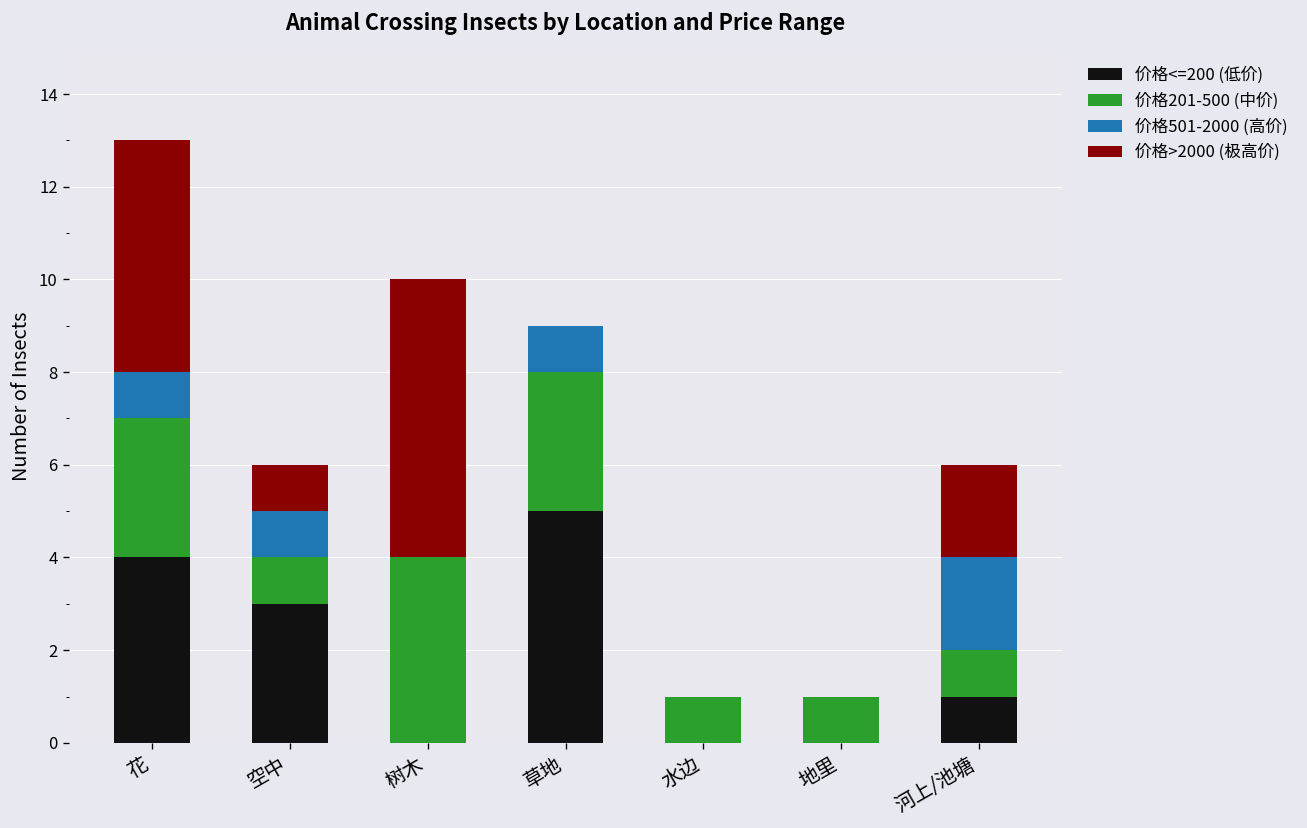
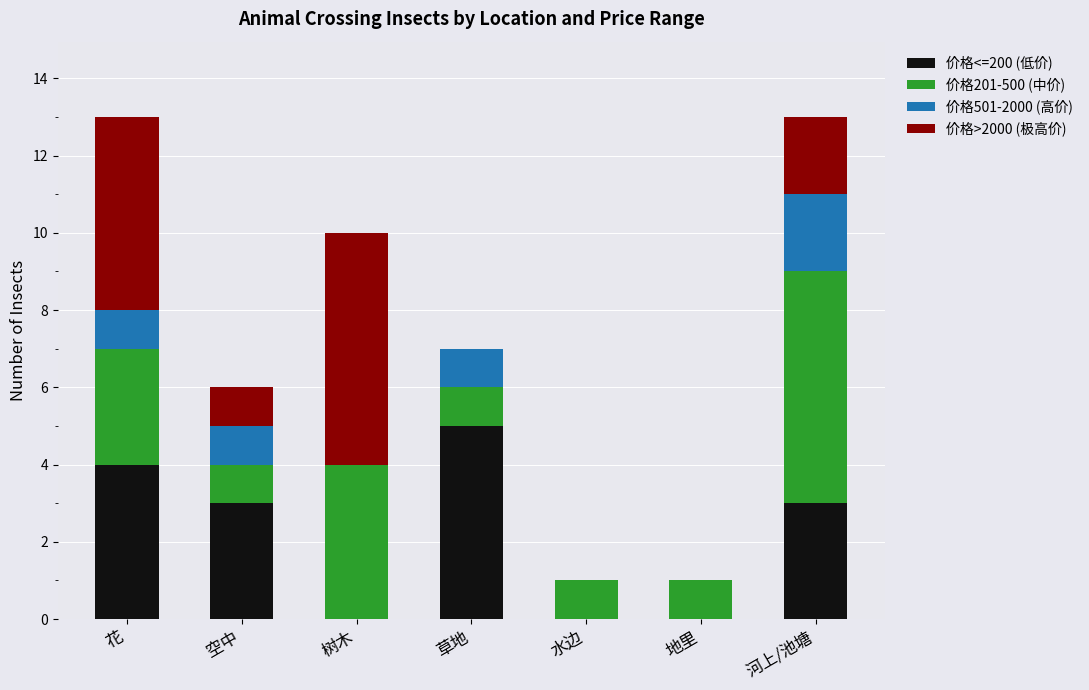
价格201-500 (中价), 草地: 3 -> 1
价格<=200 (低价), 河上/池塘: 1 -> 3
价格201-500 (中价), 河上/池塘: 1 -> 6
